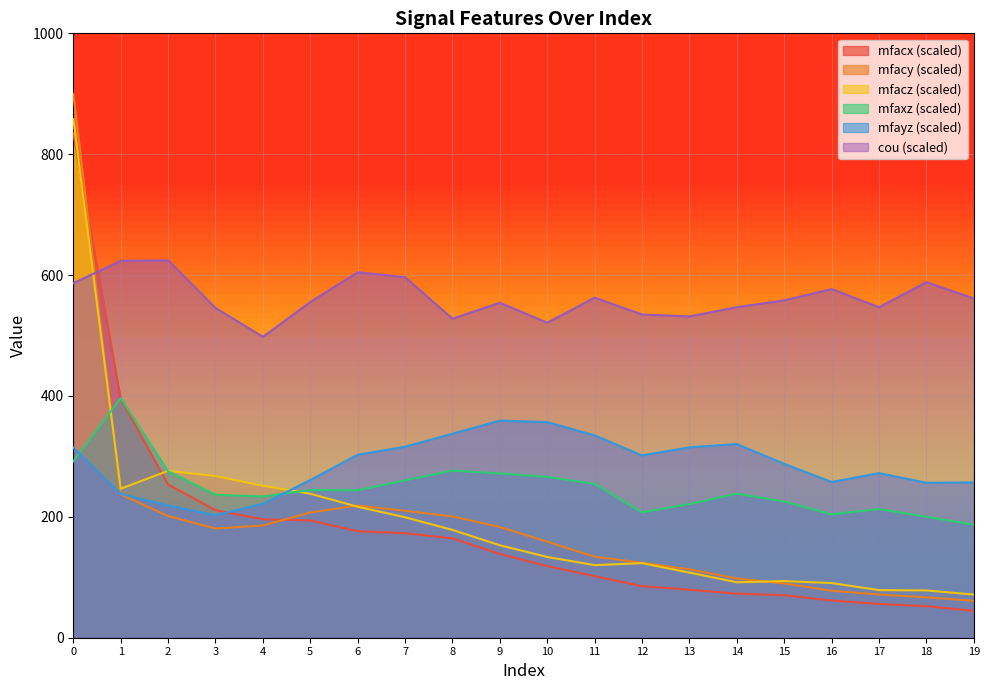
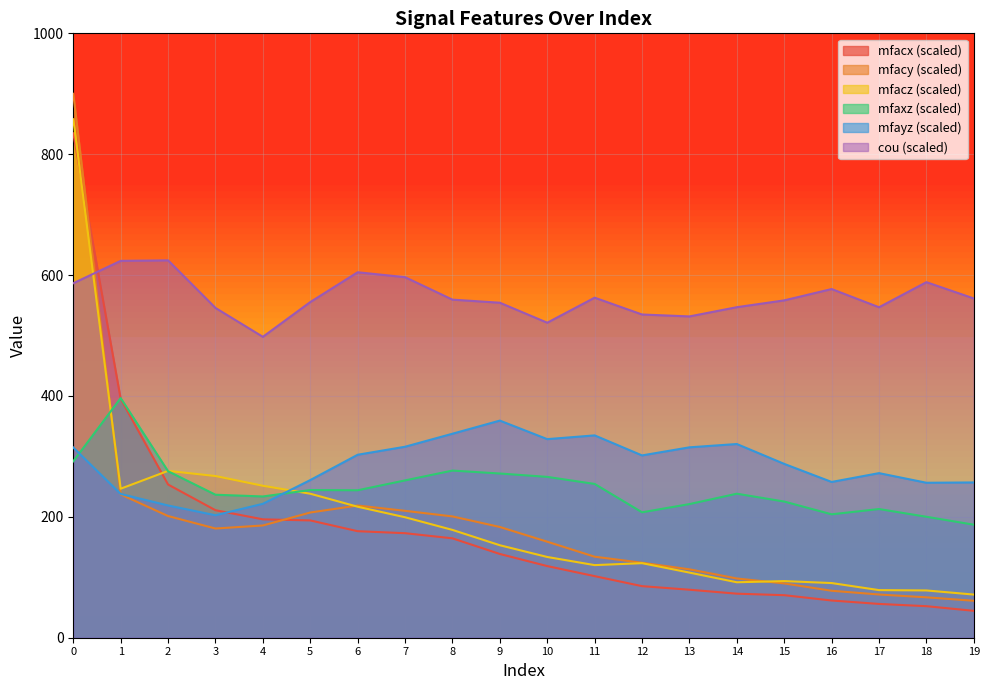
cou (scaled), 8: 530 -> 560
mfayz (scaled), 10: 360 -> 330
